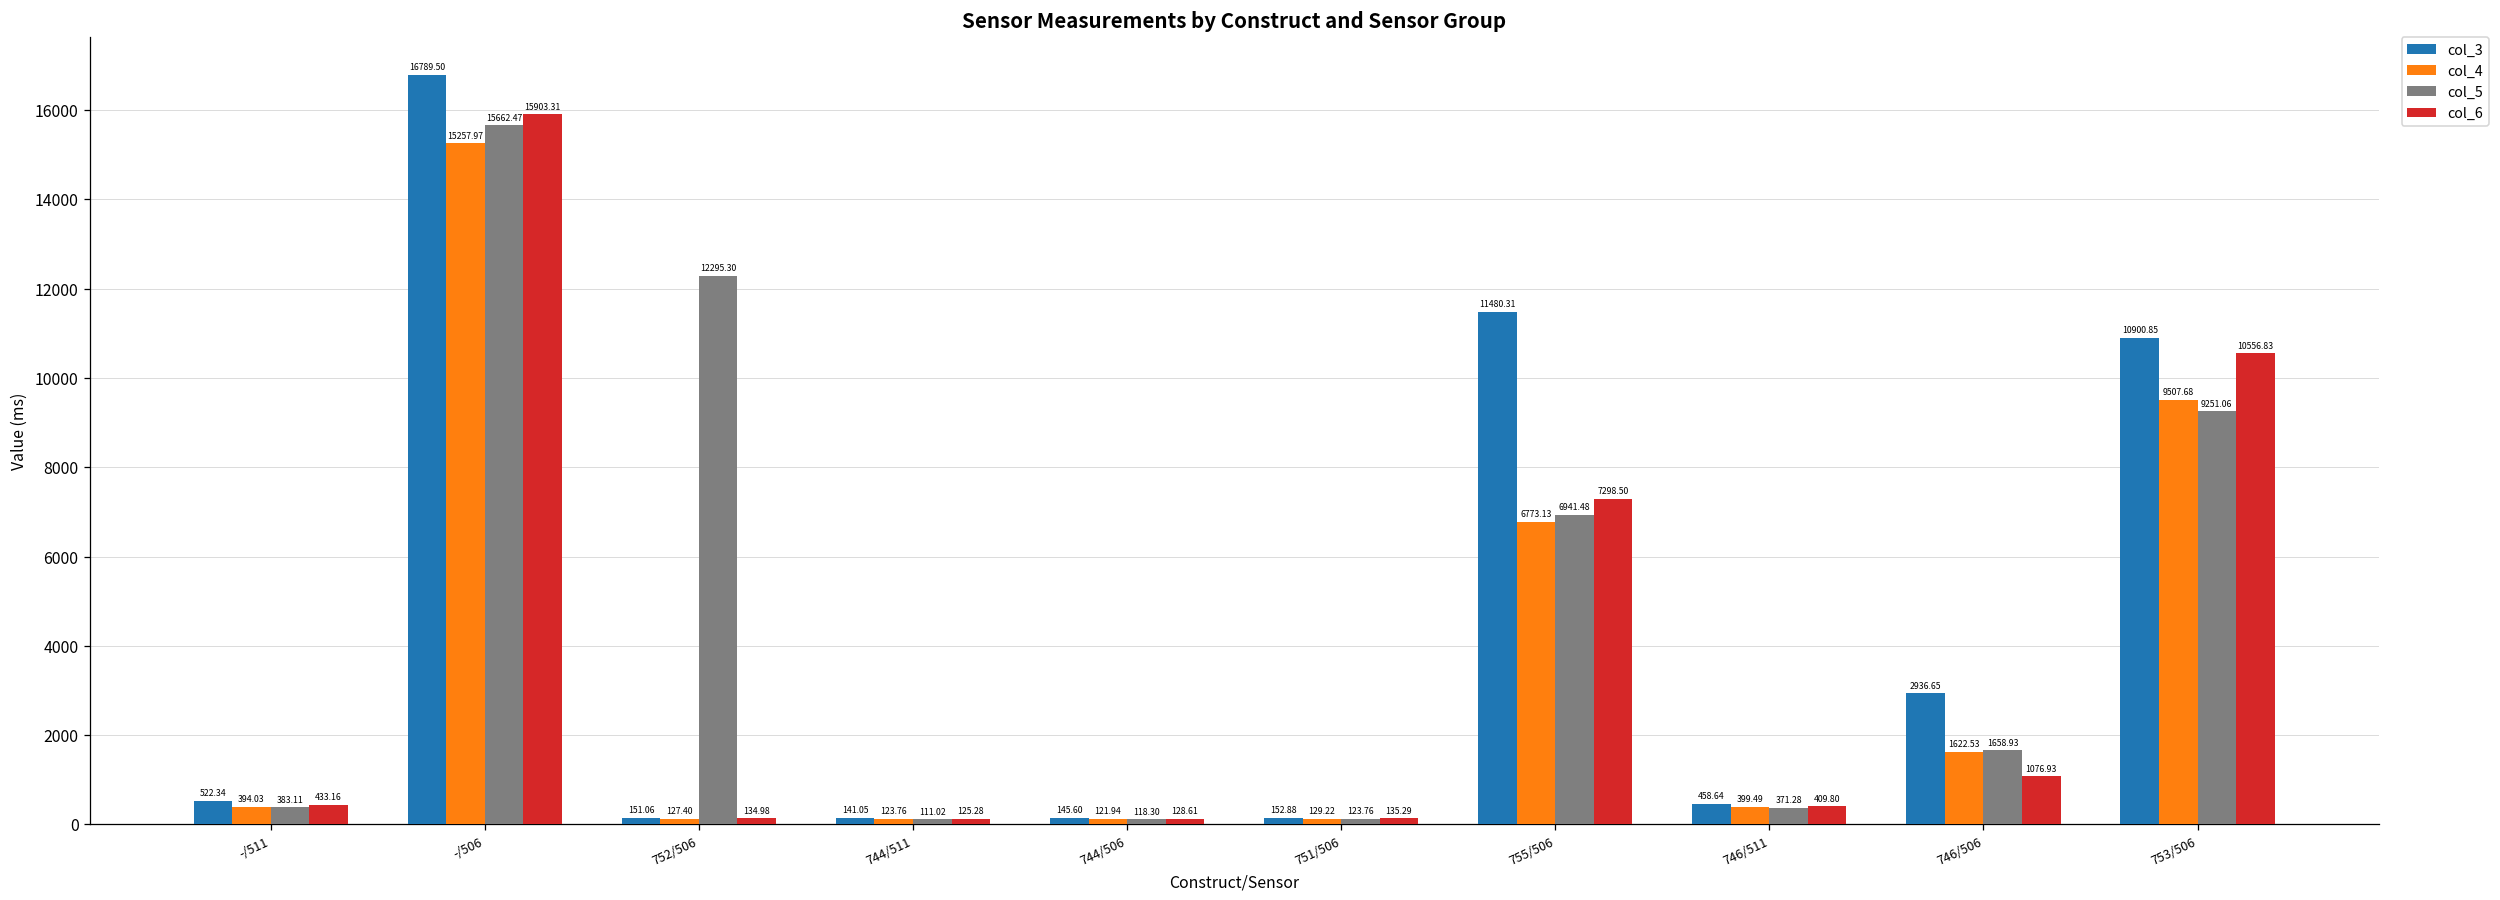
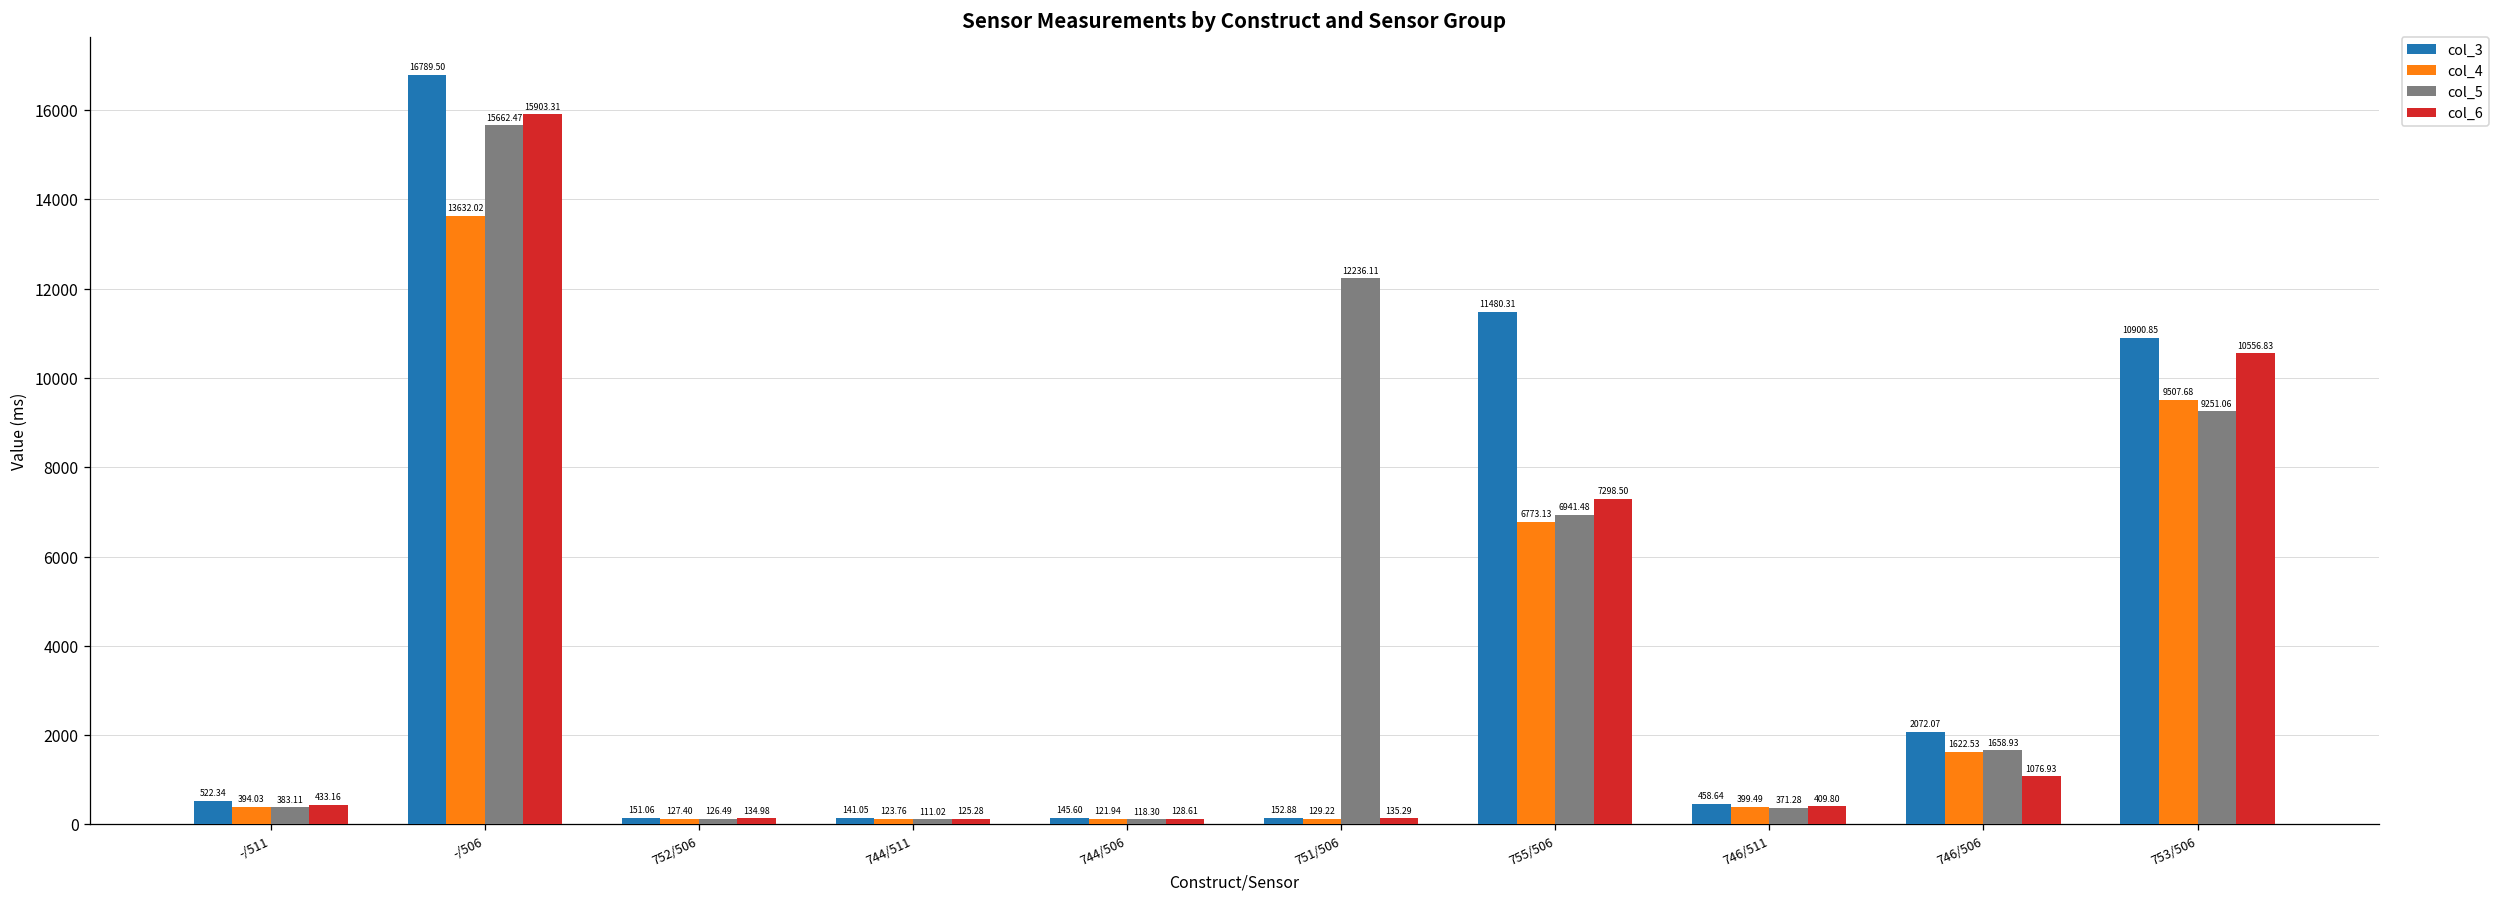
col_4, -/506: 15257.97 -> 13632.02
col_5, 752/506: 12295.30 -> 126.49
col_5, 751/506: 123.76 -> 12236.11
col_3, 746/506: 2936.65 -> 2072.07
